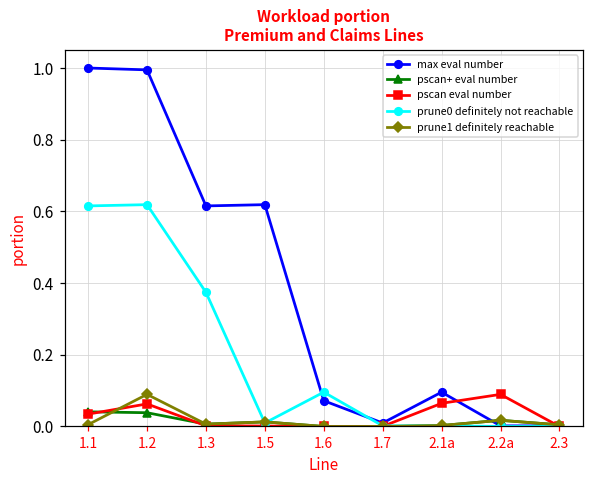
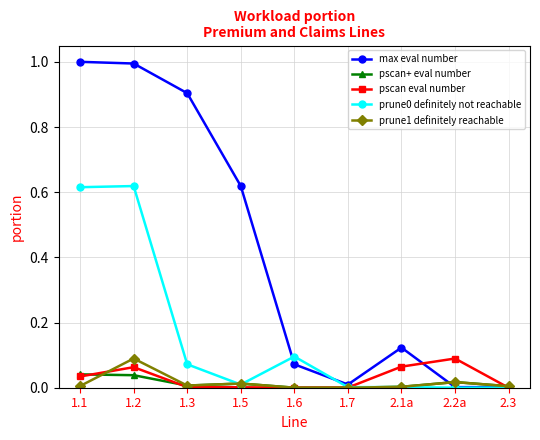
max eval number, 1.3: 0.62 -> 0.90
prune0 definitely not reachable, 1.3: 0.37 -> 0.07
max eval number, 2.1a: 0.10 -> 0.12
